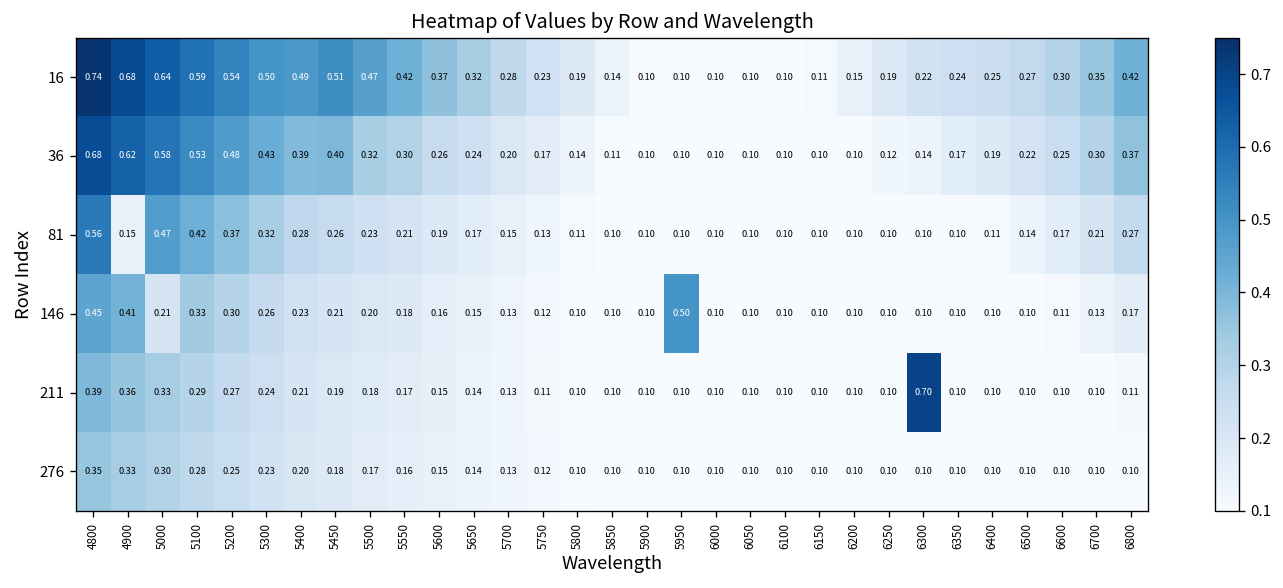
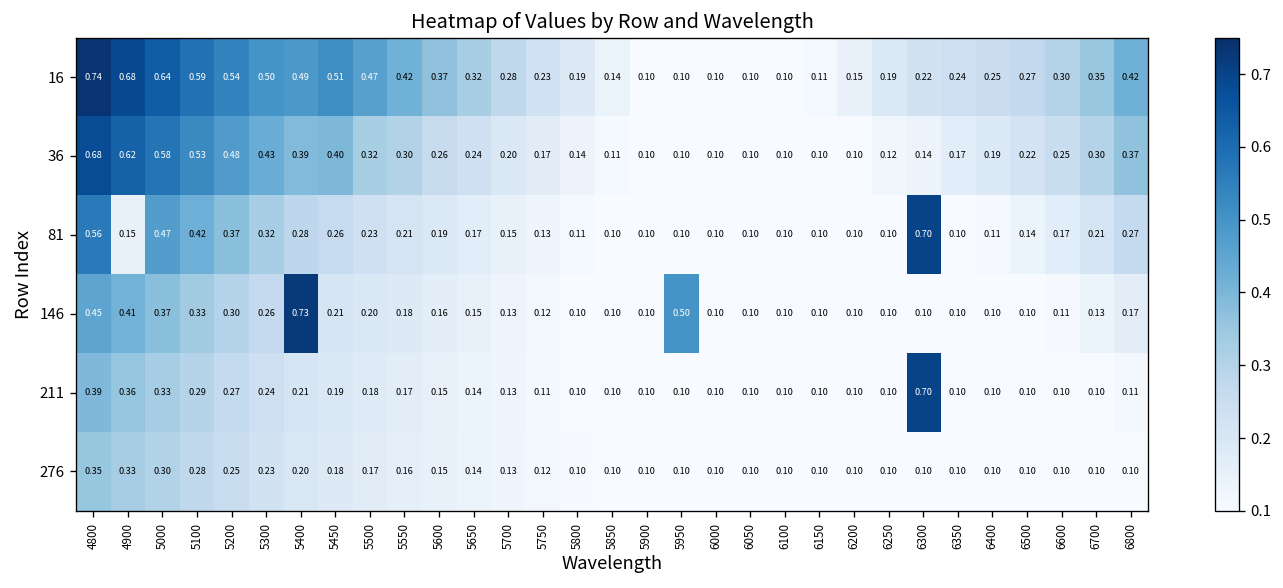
81, 6300: 0.10 -> 0.70
146, 5000: 0.21 -> 0.37
146, 5400: 0.23 -> 0.73
